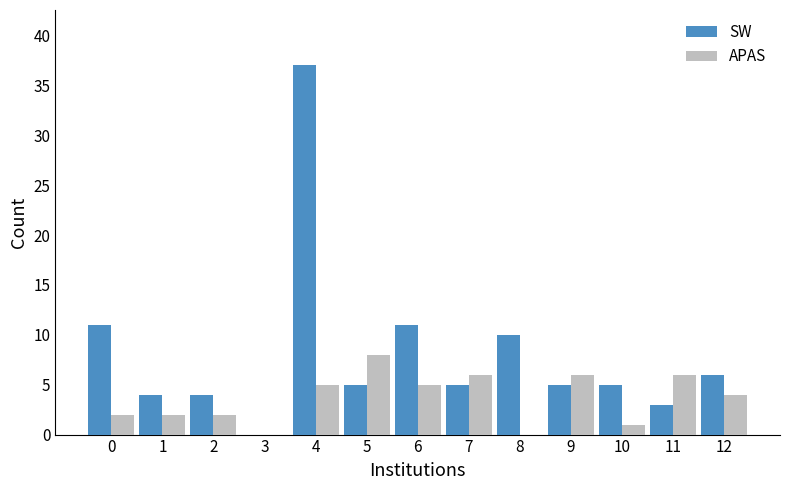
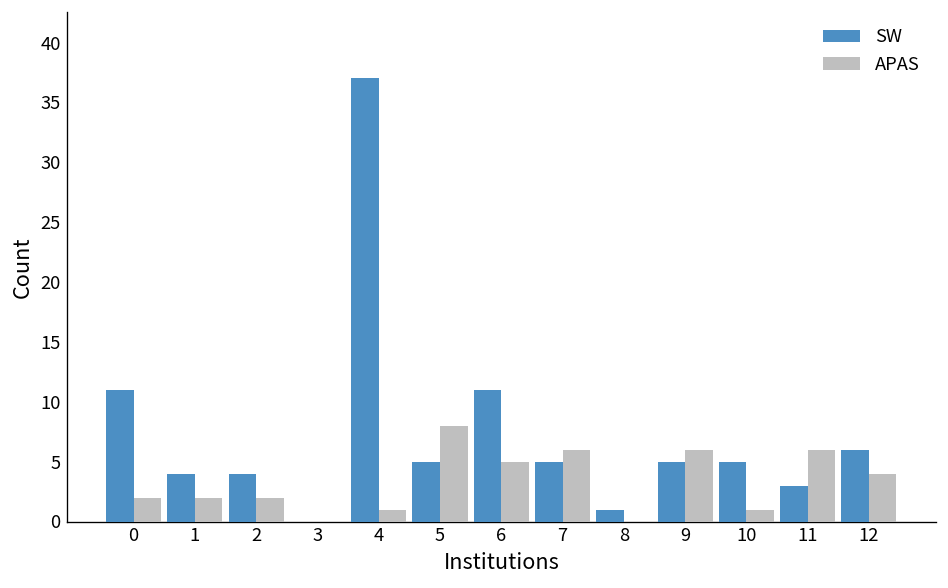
APAS, 4: 5 -> 1
SW, 8: 10 -> 1
